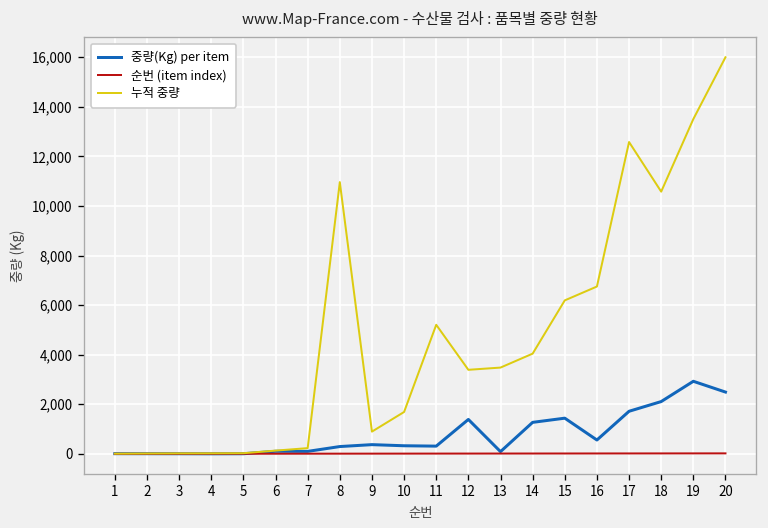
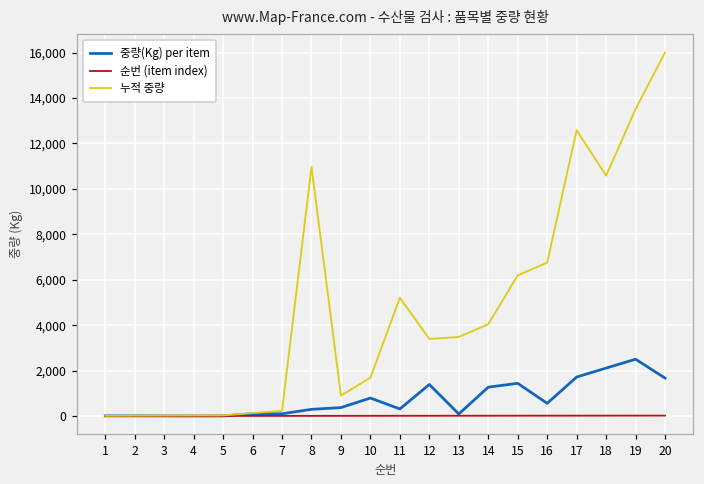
중량(Kg) per item, 10: 300 -> 800
중량(Kg) per item, 19: 2,900 -> 2,500
중량(Kg) per item, 20: 2,500 -> 1,700
